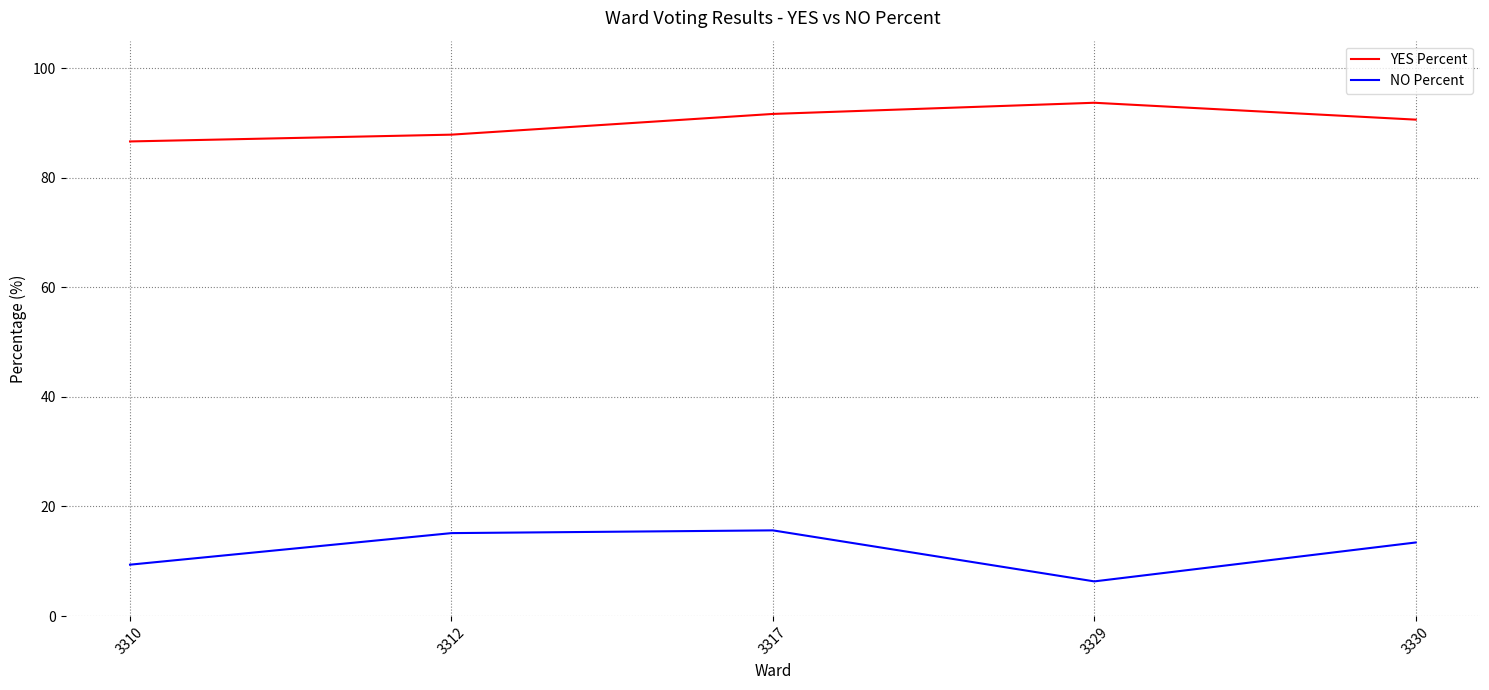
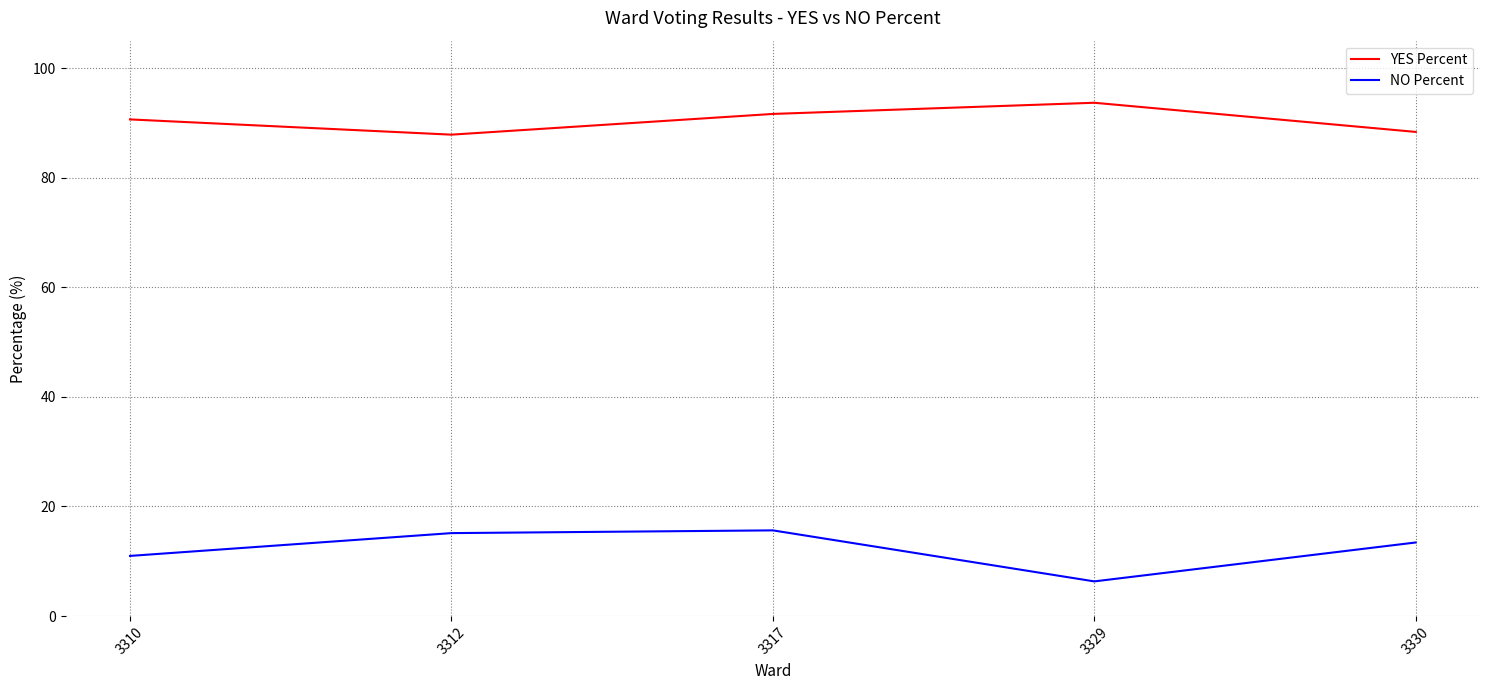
YES Percent, 3310: 87 -> 91
NO Percent, 3310: 9 -> 11
YES Percent, 3330: 91 -> 88
